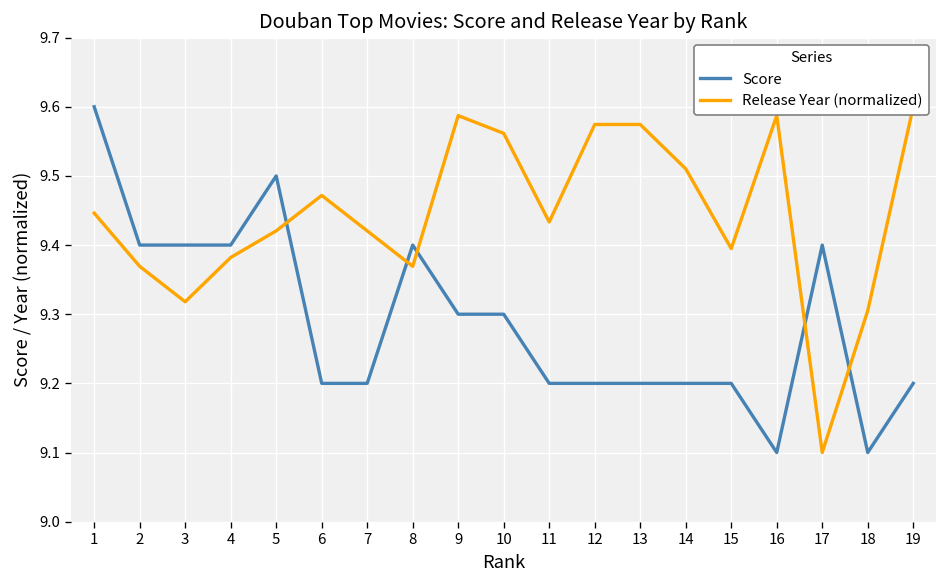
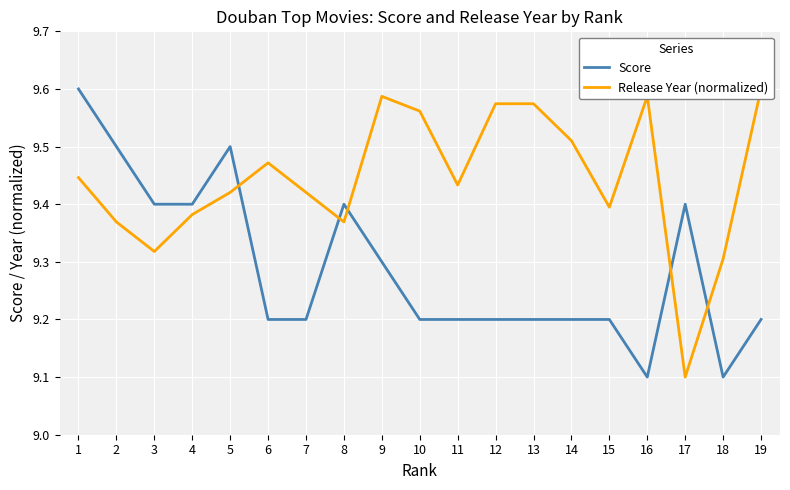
Score, 2: 9.4 -> 9.5
Score, 10: 9.3 -> 9.2
